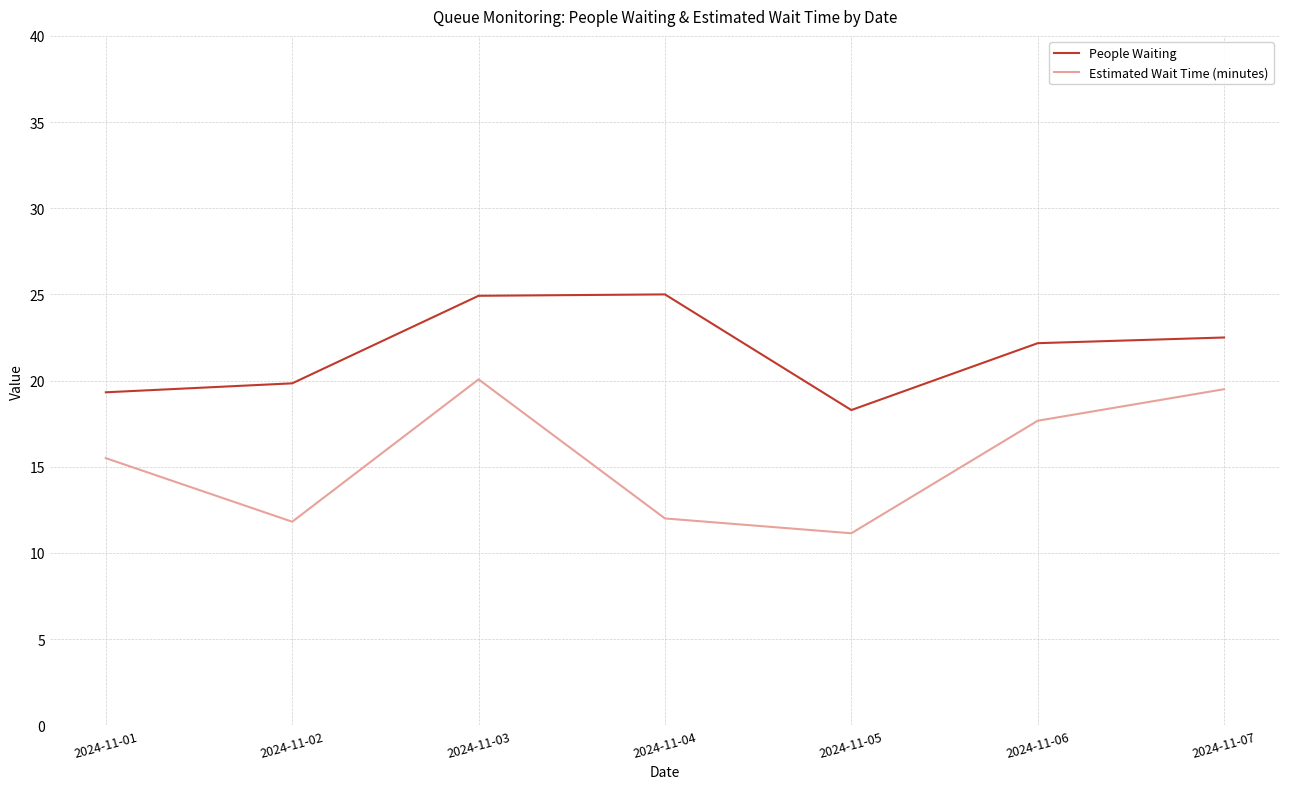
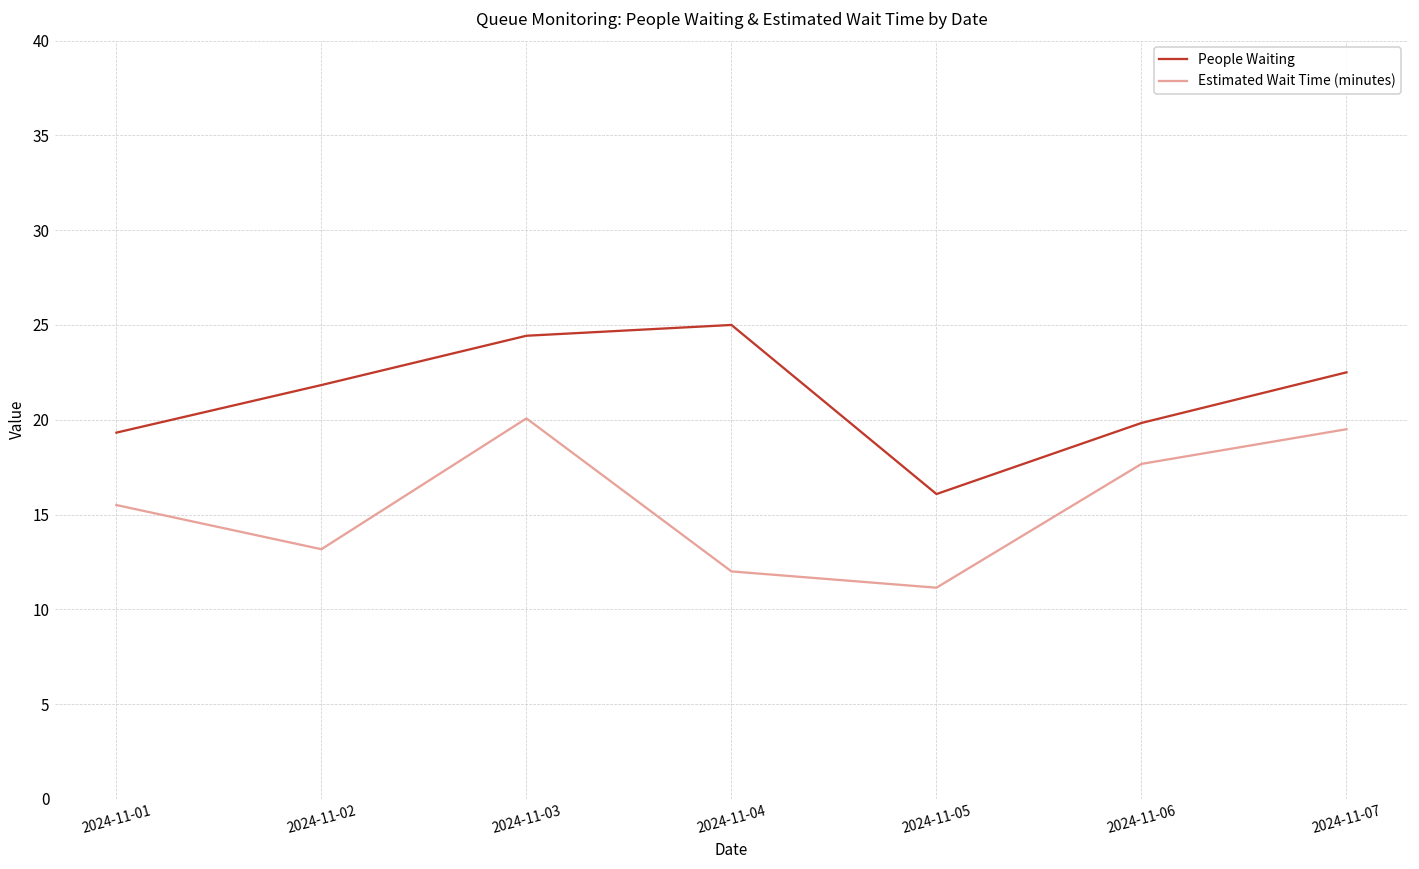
People Waiting, 2024-11-02: 19.8 -> 21.8
Estimated Wait Time (minutes), 2024-11-02: 11.8 -> 13.2
People Waiting, 2024-11-03: 24.9 -> 24.4
People Waiting, 2024-11-05: 18.3 -> 16.1
People Waiting, 2024-11-06: 22.2 -> 19.8
